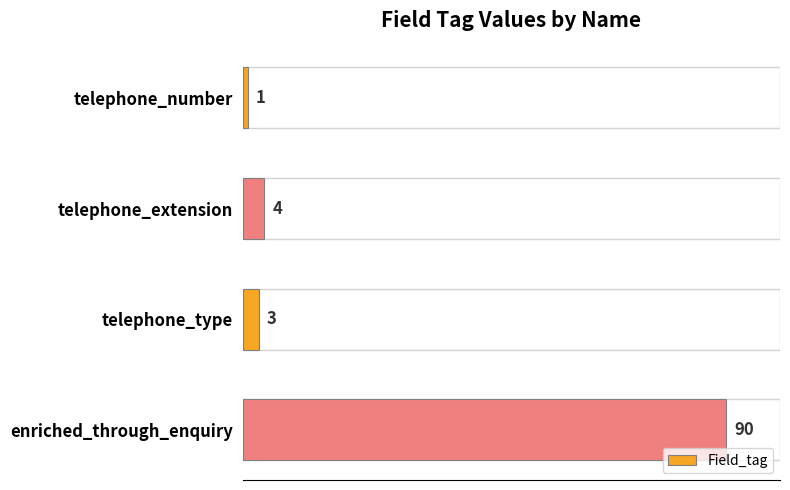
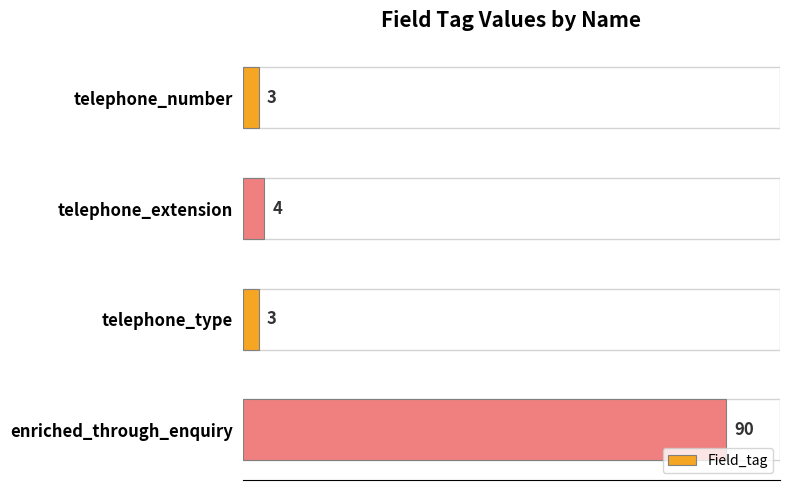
telephone_number: 1 -> 3
